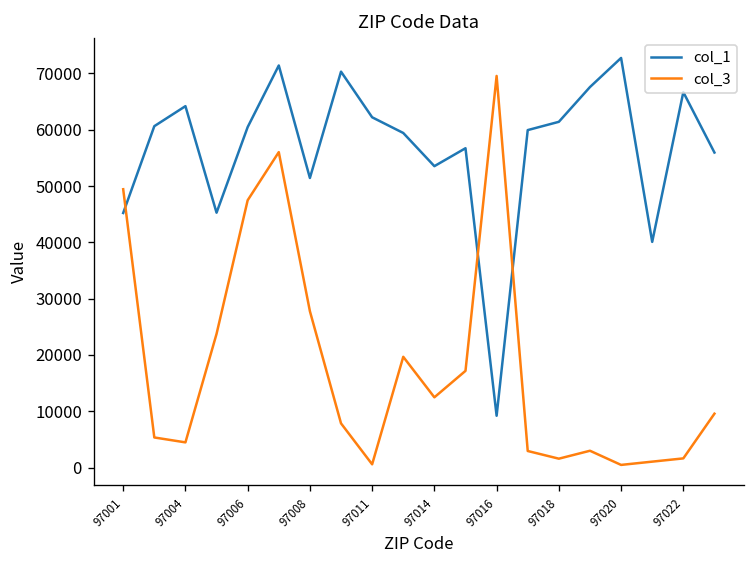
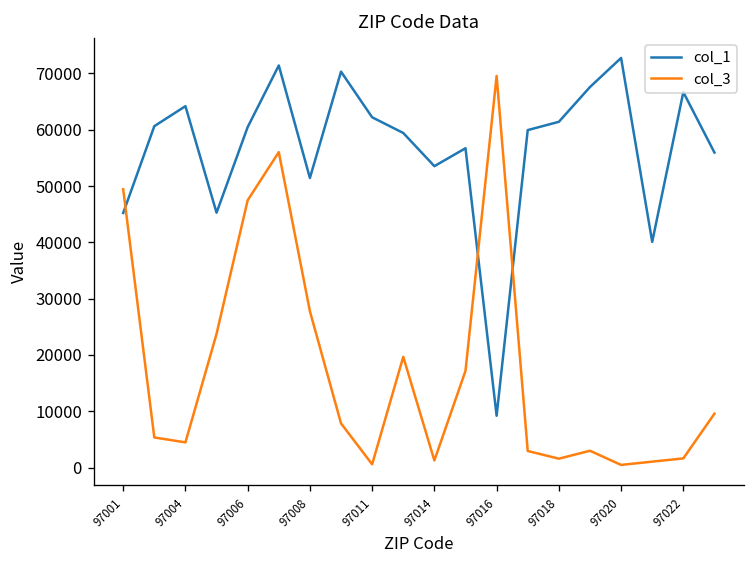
col_3, 97014: 12000 -> 1000
